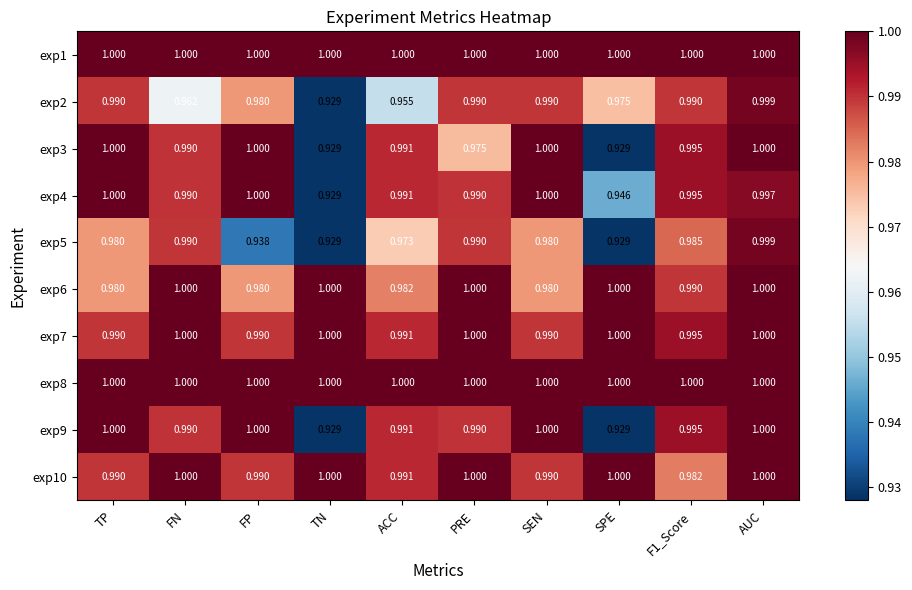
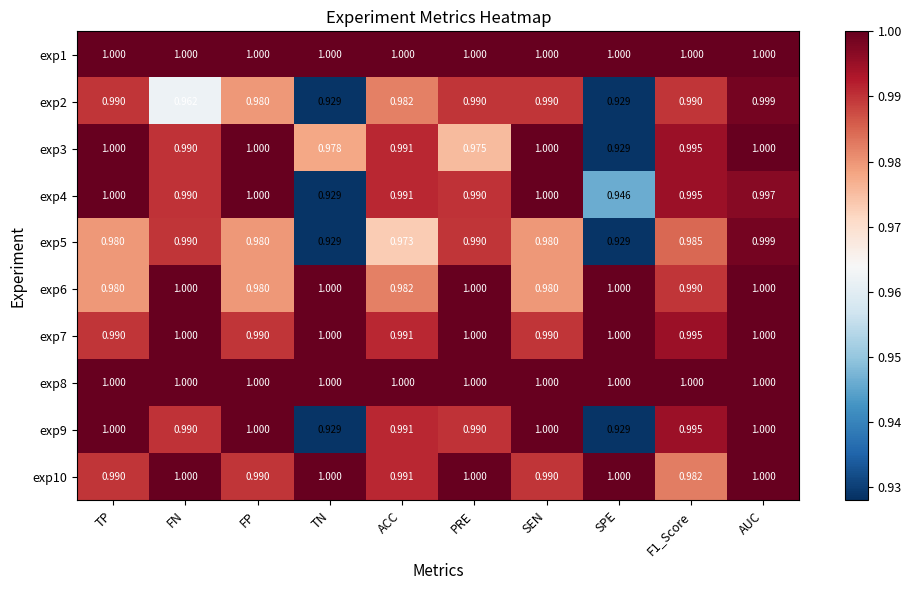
exp2, ACC: 0.955 -> 0.982
exp2, SPE: 0.975 -> 0.929
exp3, TN: 0.929 -> 0.978
exp5, FP: 0.938 -> 0.980
